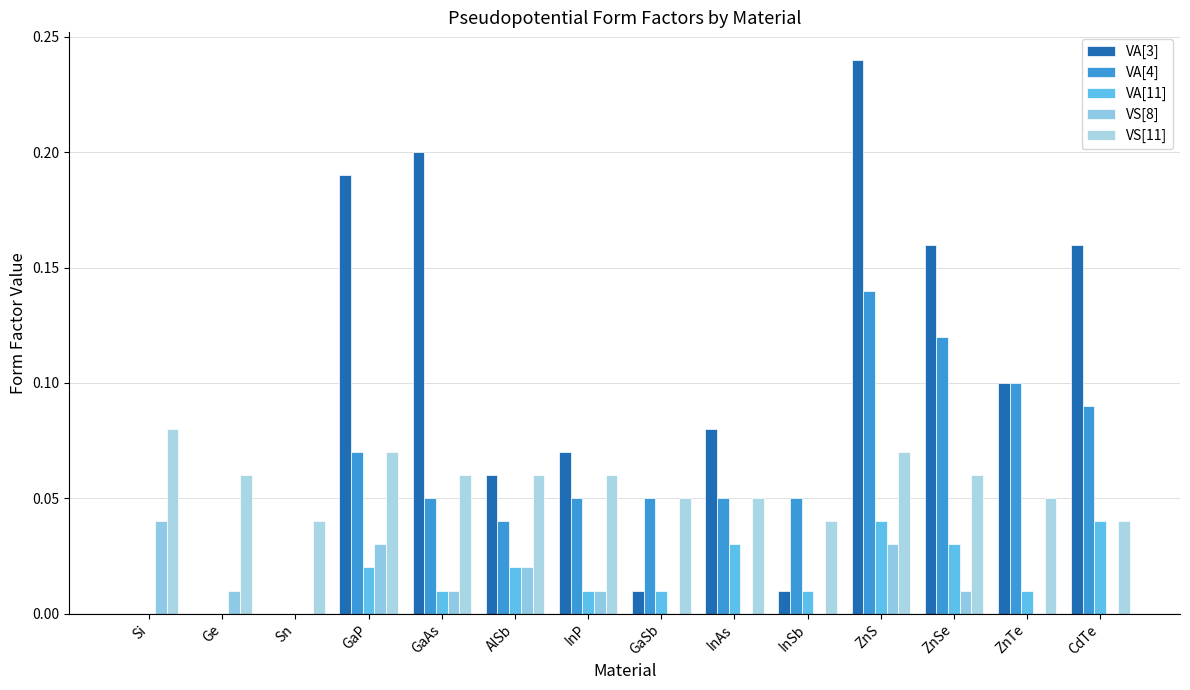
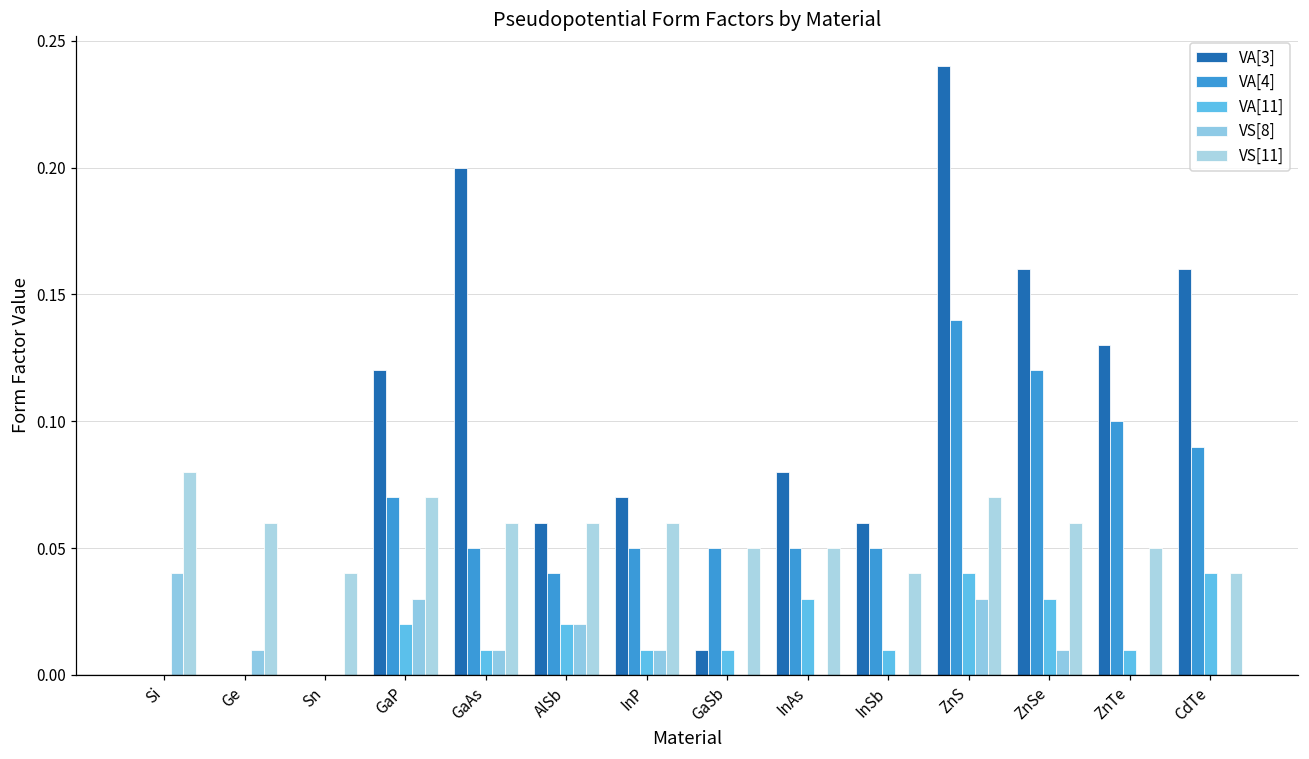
VA[3], GaP: 0.19 -> 0.12
VA[3], InSb: 0.01 -> 0.06
VA[3], ZnTe: 0.10 -> 0.13
